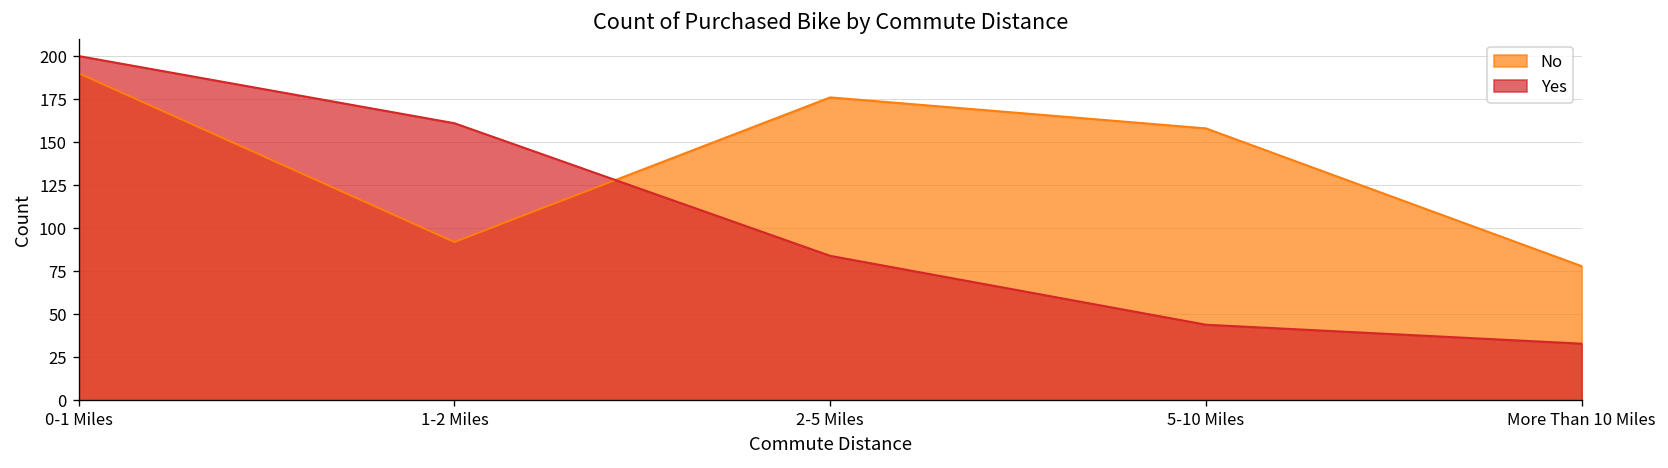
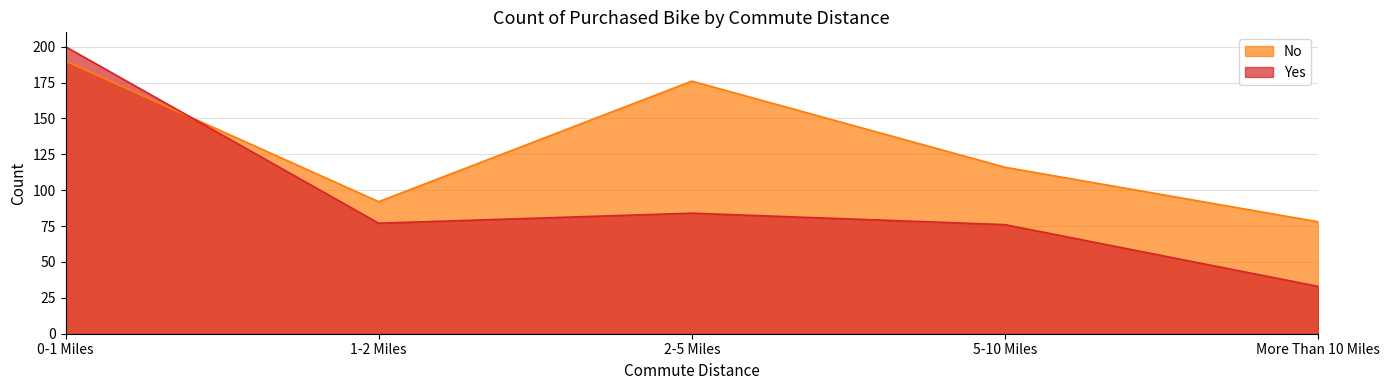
Yes, 1-2 Miles: 161 -> 77
No, 5-10 Miles: 158 -> 116
Yes, 5-10 Miles: 44 -> 76
